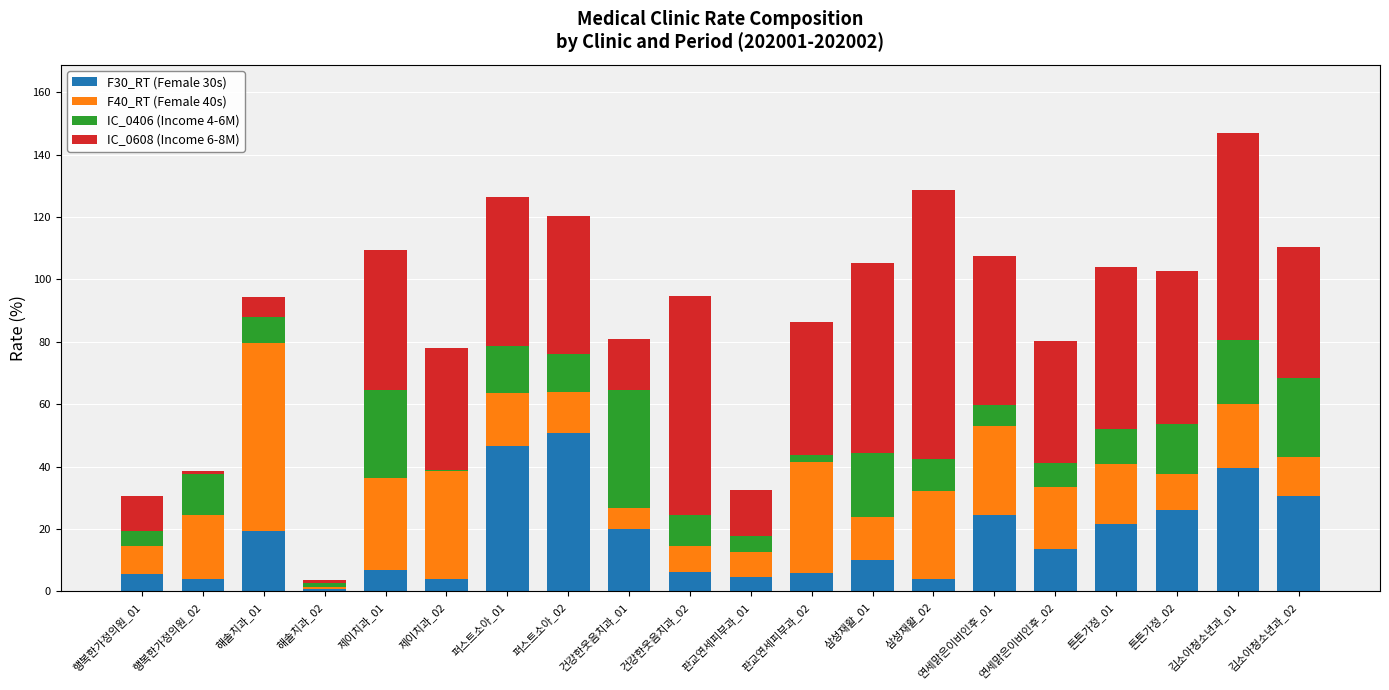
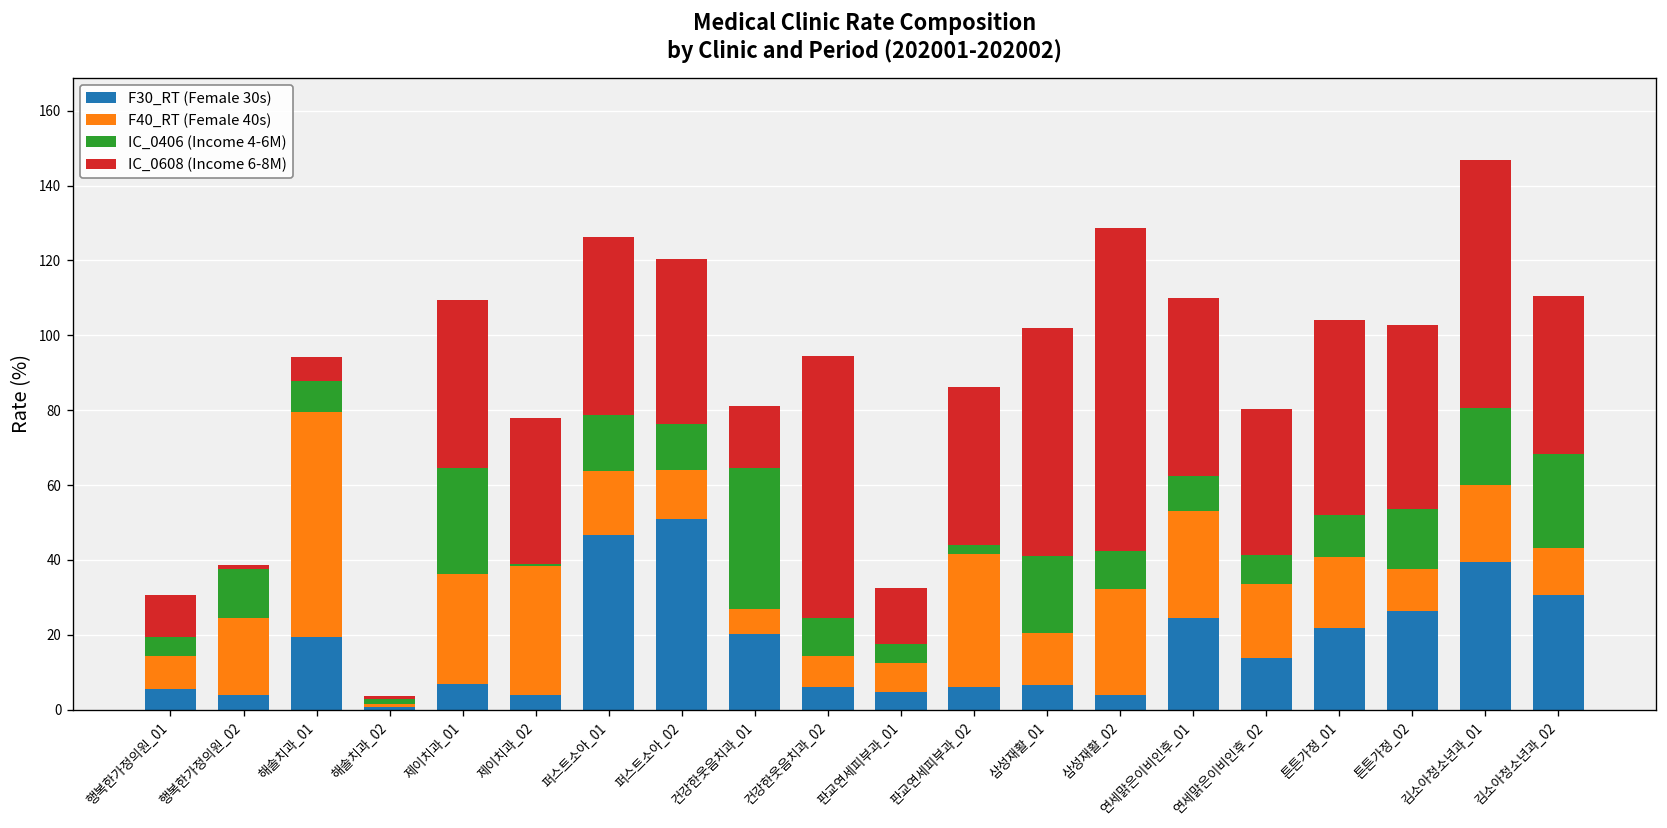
F30_RT (Female 30s), 삼성재활_01: 10 -> 7
IC_0406 (Income 4-6M), 연세맑은이비인후_01: 7 -> 9
